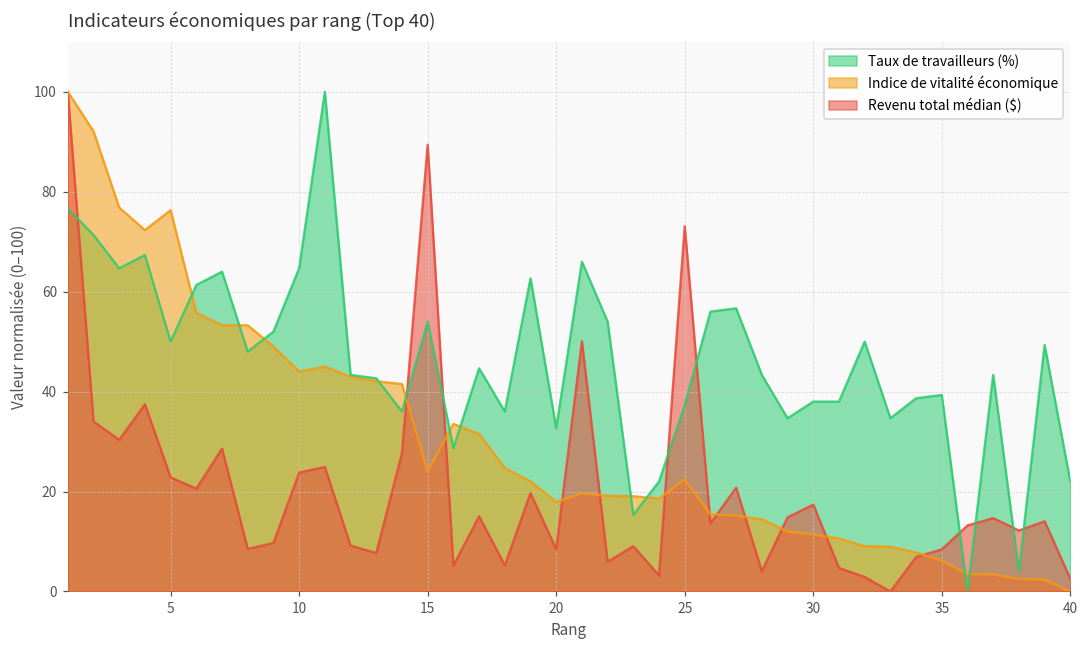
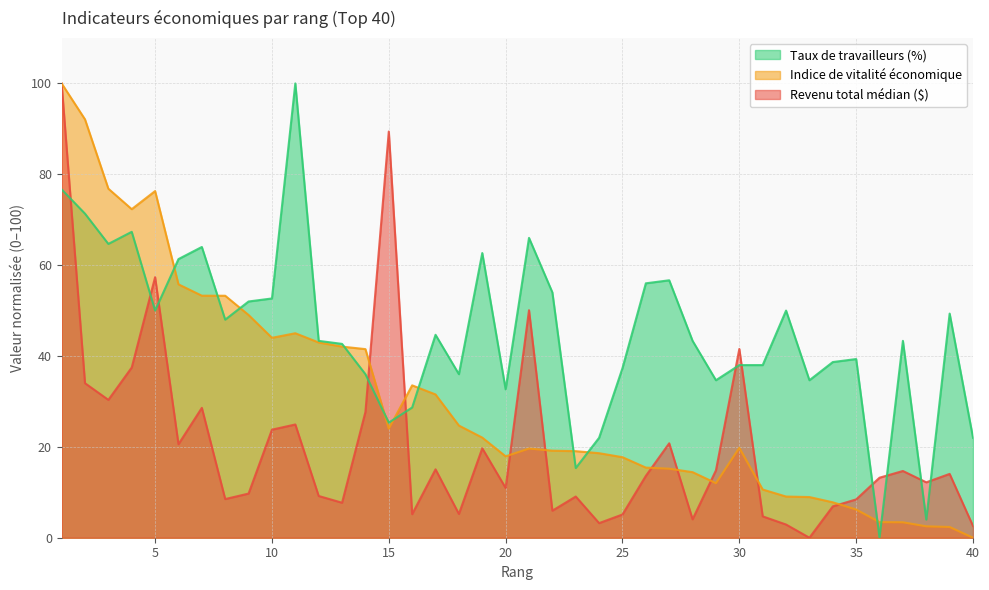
Revenu total médian ($), 5: 23 -> 57
Taux de travailleurs (%), 10: 65 -> 53
Taux de travailleurs (%), 15: 54 -> 25
Revenu total médian ($), 20: 8 -> 11
Indice de vitalité économique, 25: 22 -> 18
Revenu total médian ($), 25: 73 -> 5
Indice de vitalité économique, 30: 11 -> 20
Revenu total médian ($), 30: 17 -> 42
